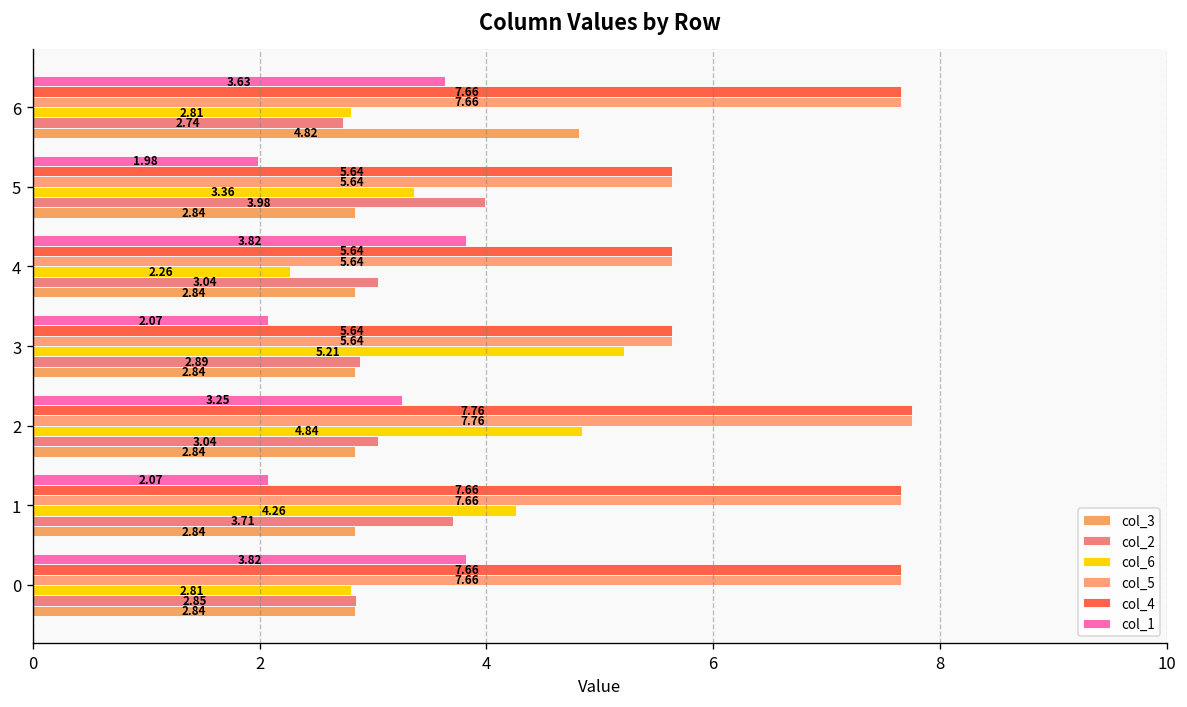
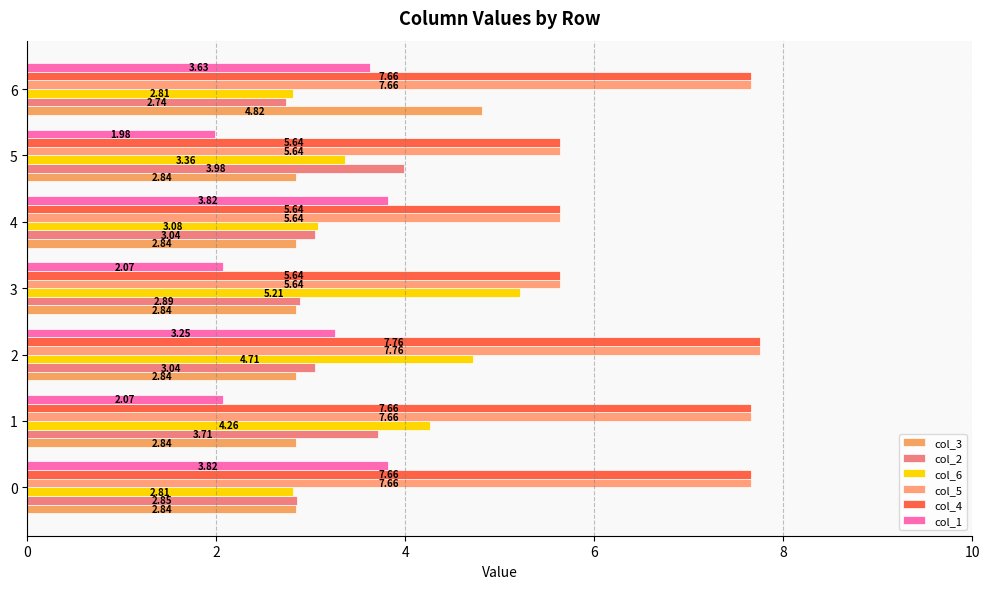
col_6, 4: 2.26 -> 3.08
col_6, 2: 4.84 -> 4.71
